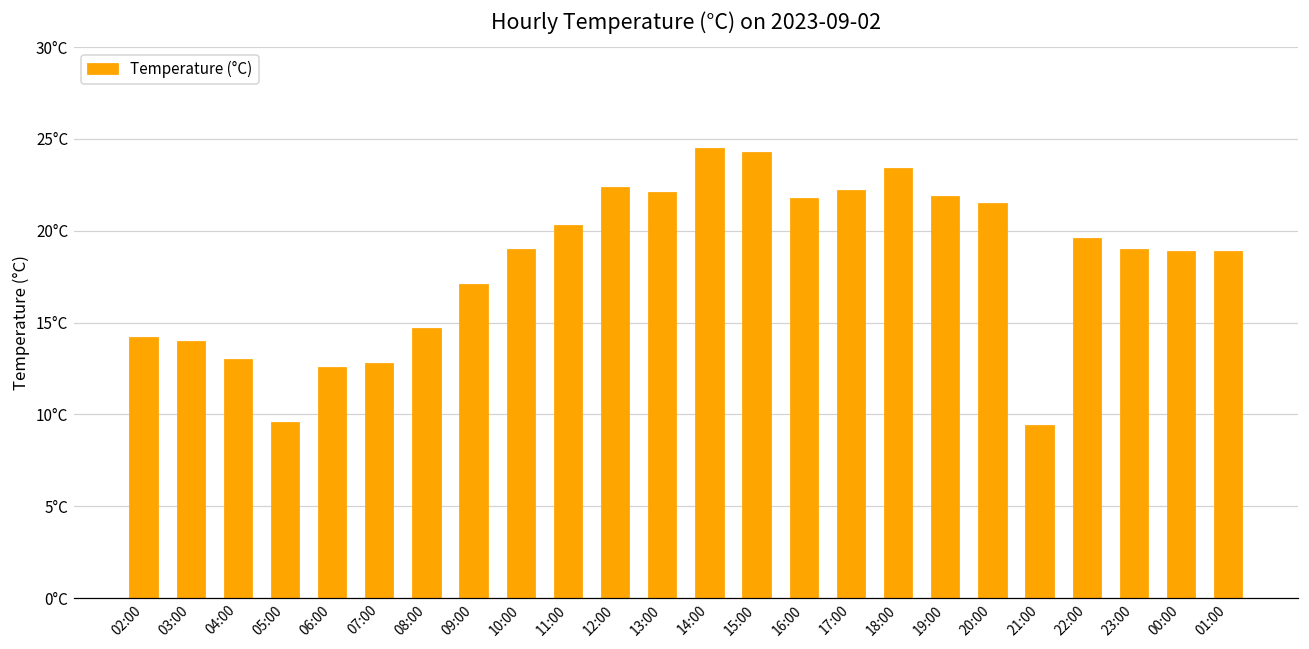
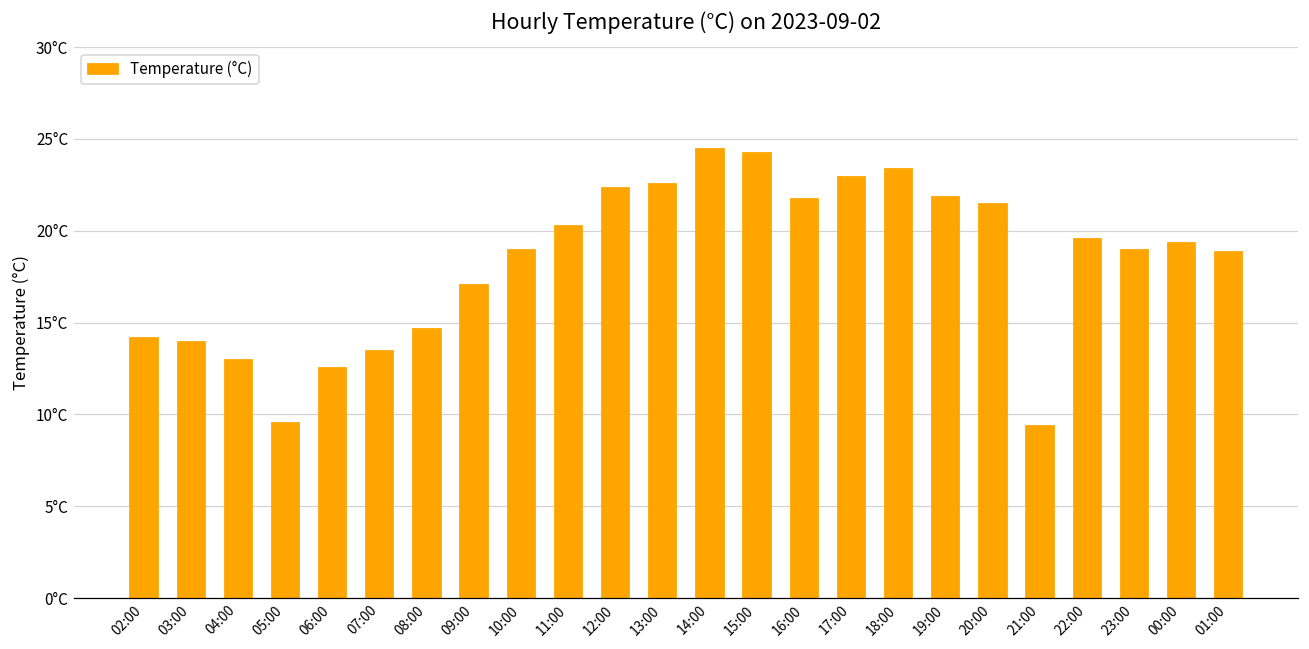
07:00: 12.8°C -> 13.5°C
13:00: 22.1°C -> 22.6°C
17:00: 22.2°C -> 23.0°C
00:00: 18.9°C -> 19.4°C
